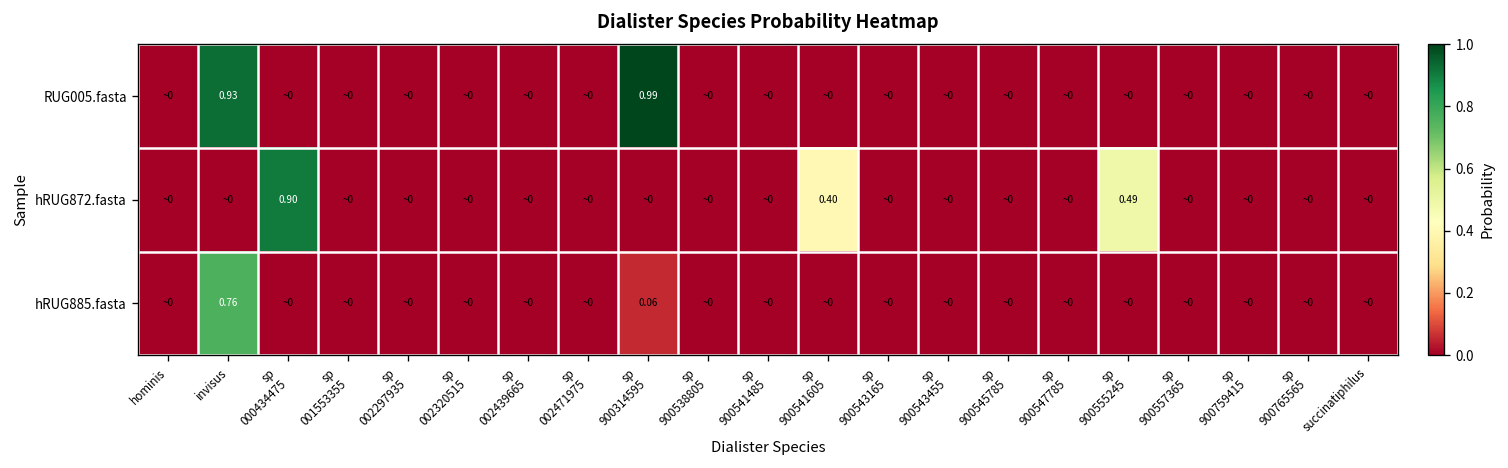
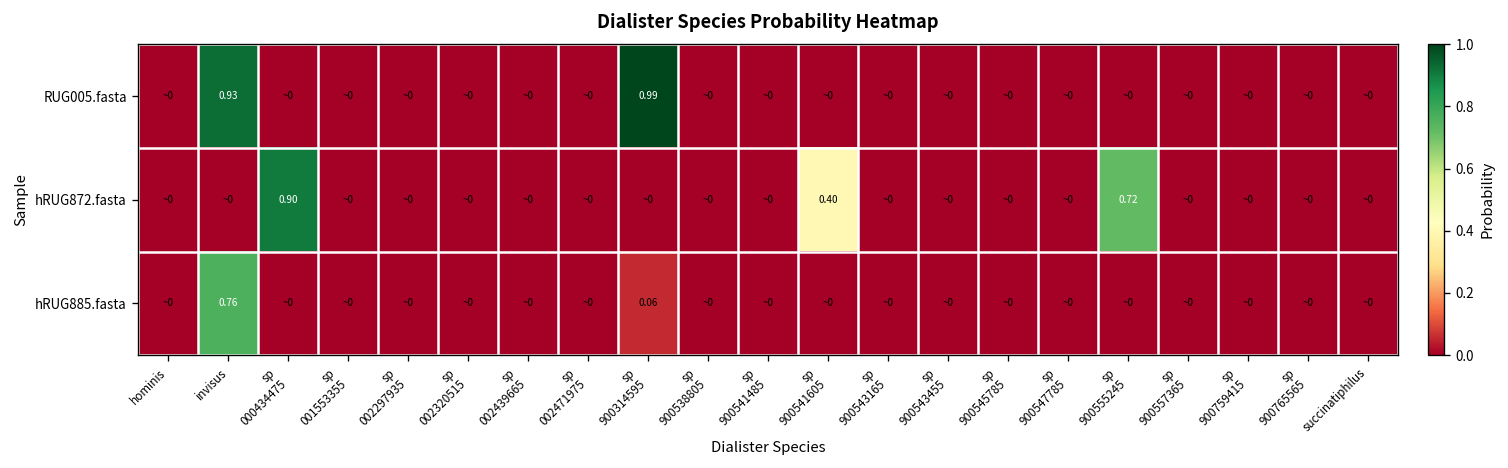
hRUG872.fasta, sp 900555245: 0.49 -> 0.72
